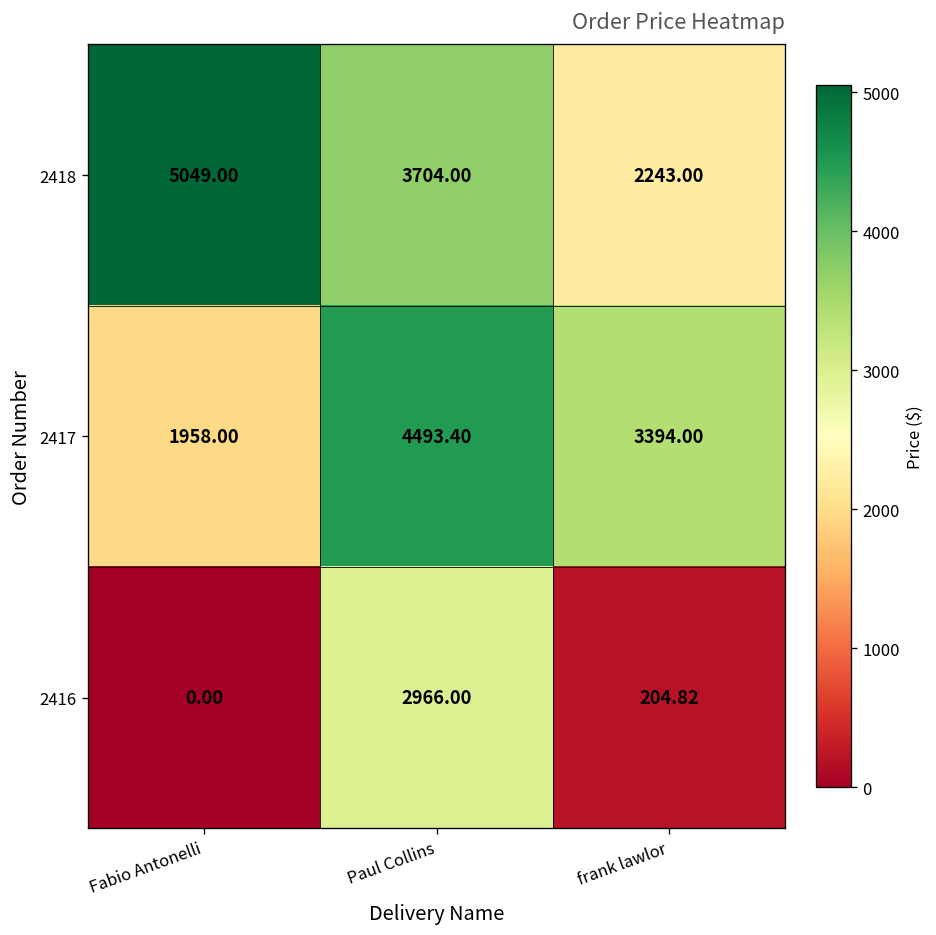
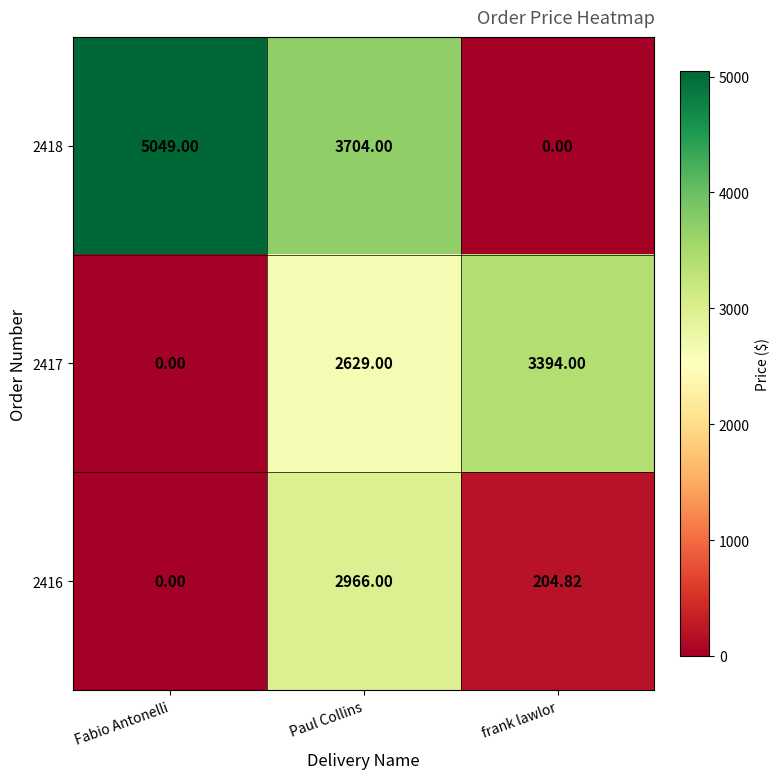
2418, frank lawlor: 2243.00 -> 0.00
2417, Fabio Antonelli: 1958.00 -> 0.00
2417, Paul Collins: 4493.40 -> 2629.00
